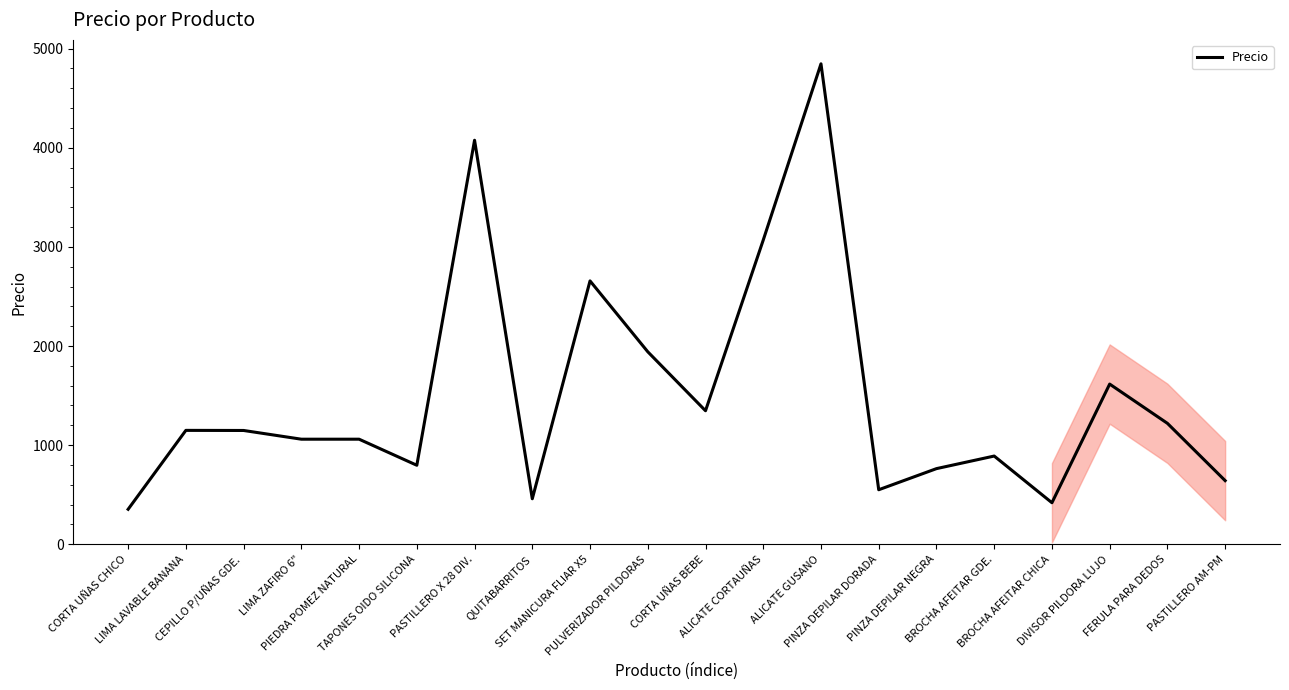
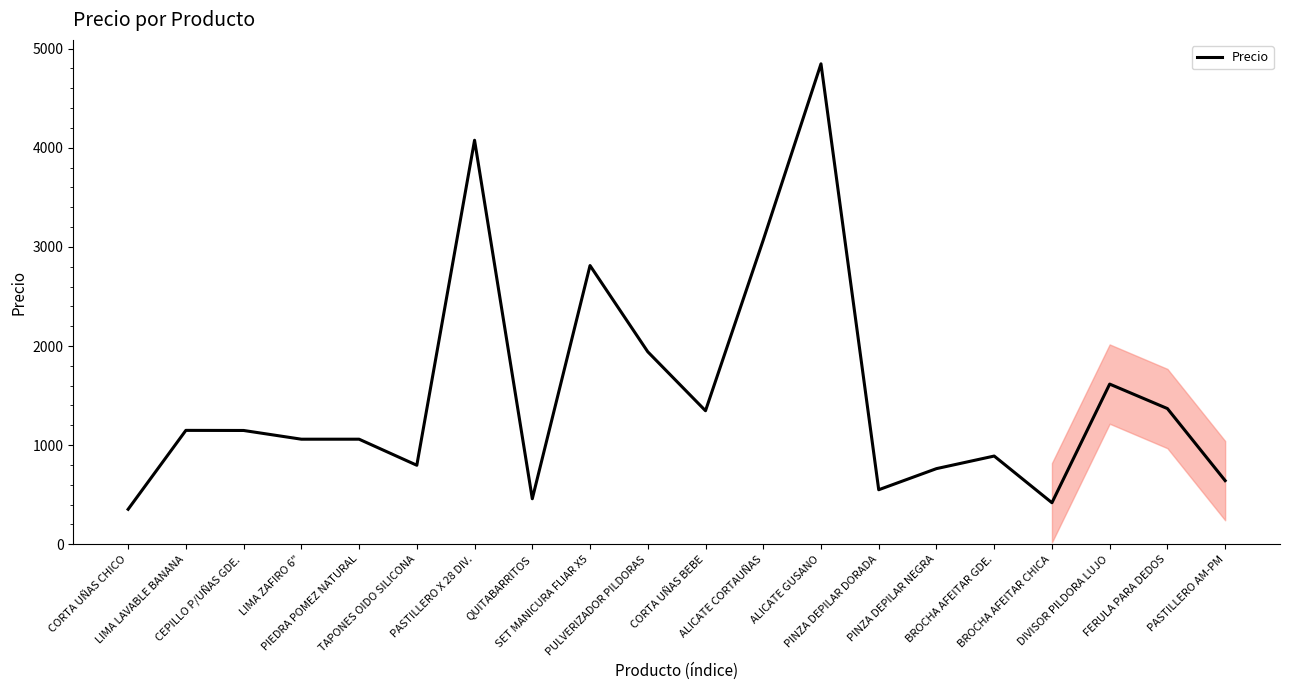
Precio, SET MANICURA FLIAR X5: 2700 -> 2800
Precio, FERULA PARA DEDOS: 1200 -> 1400
